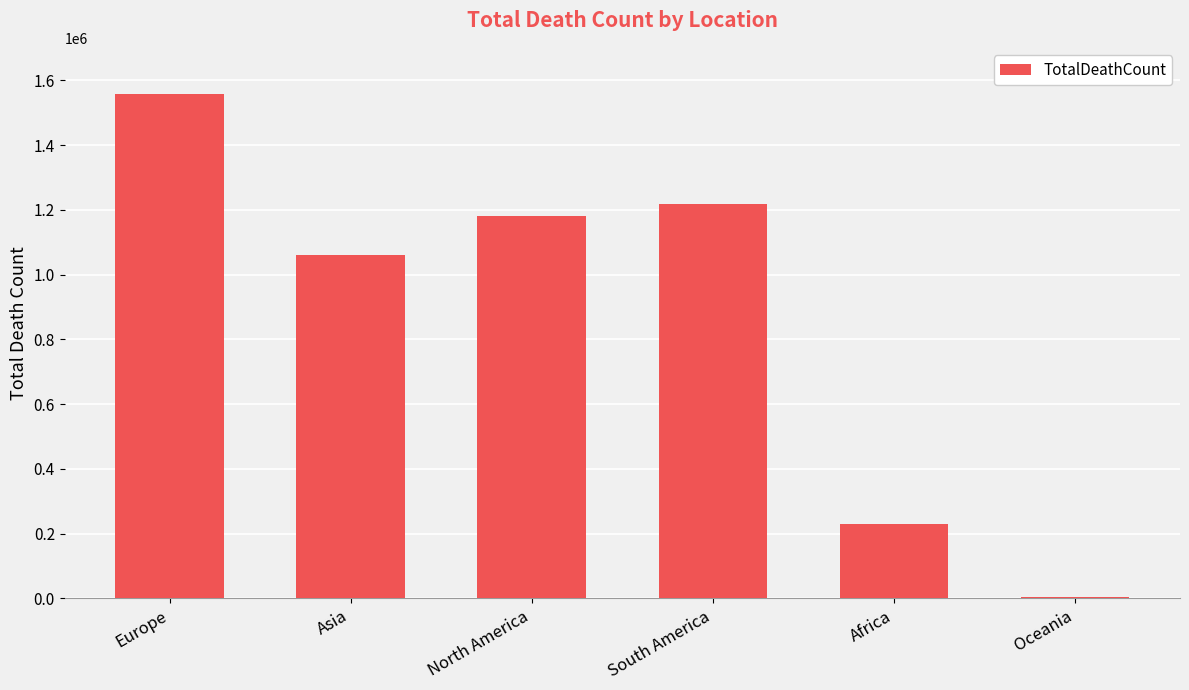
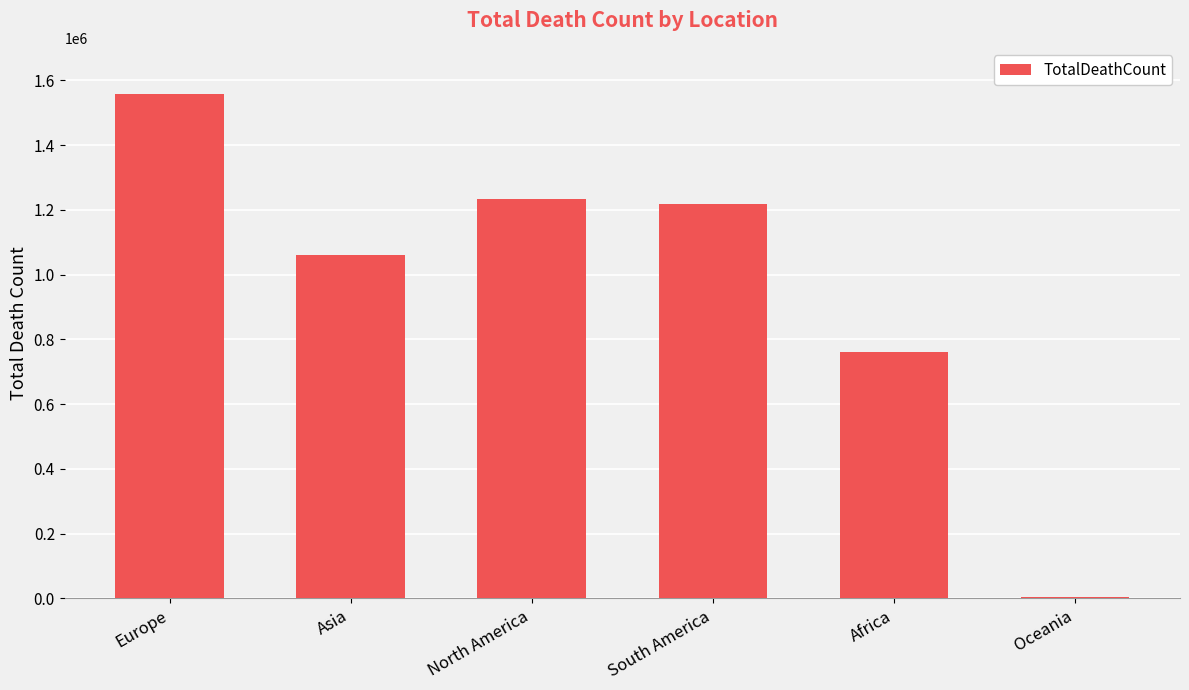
North America: 1180000 -> 1230000
Africa: 230000 -> 760000
